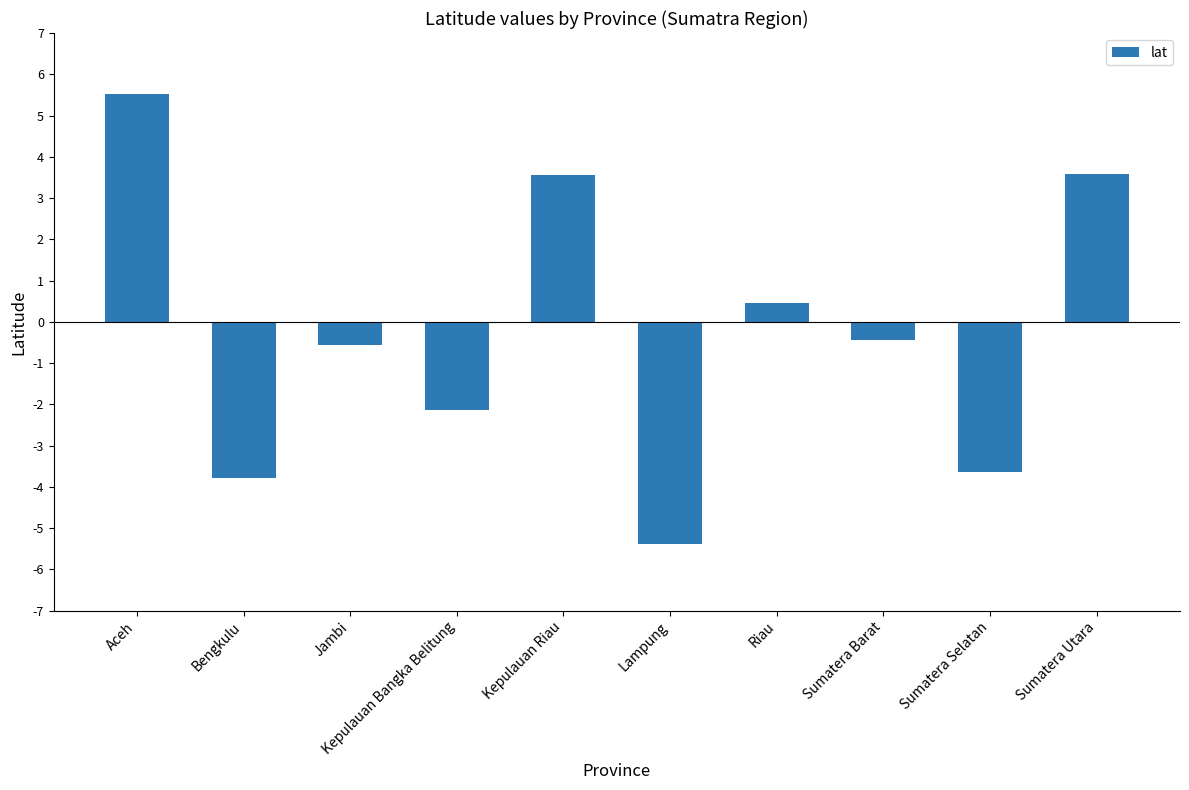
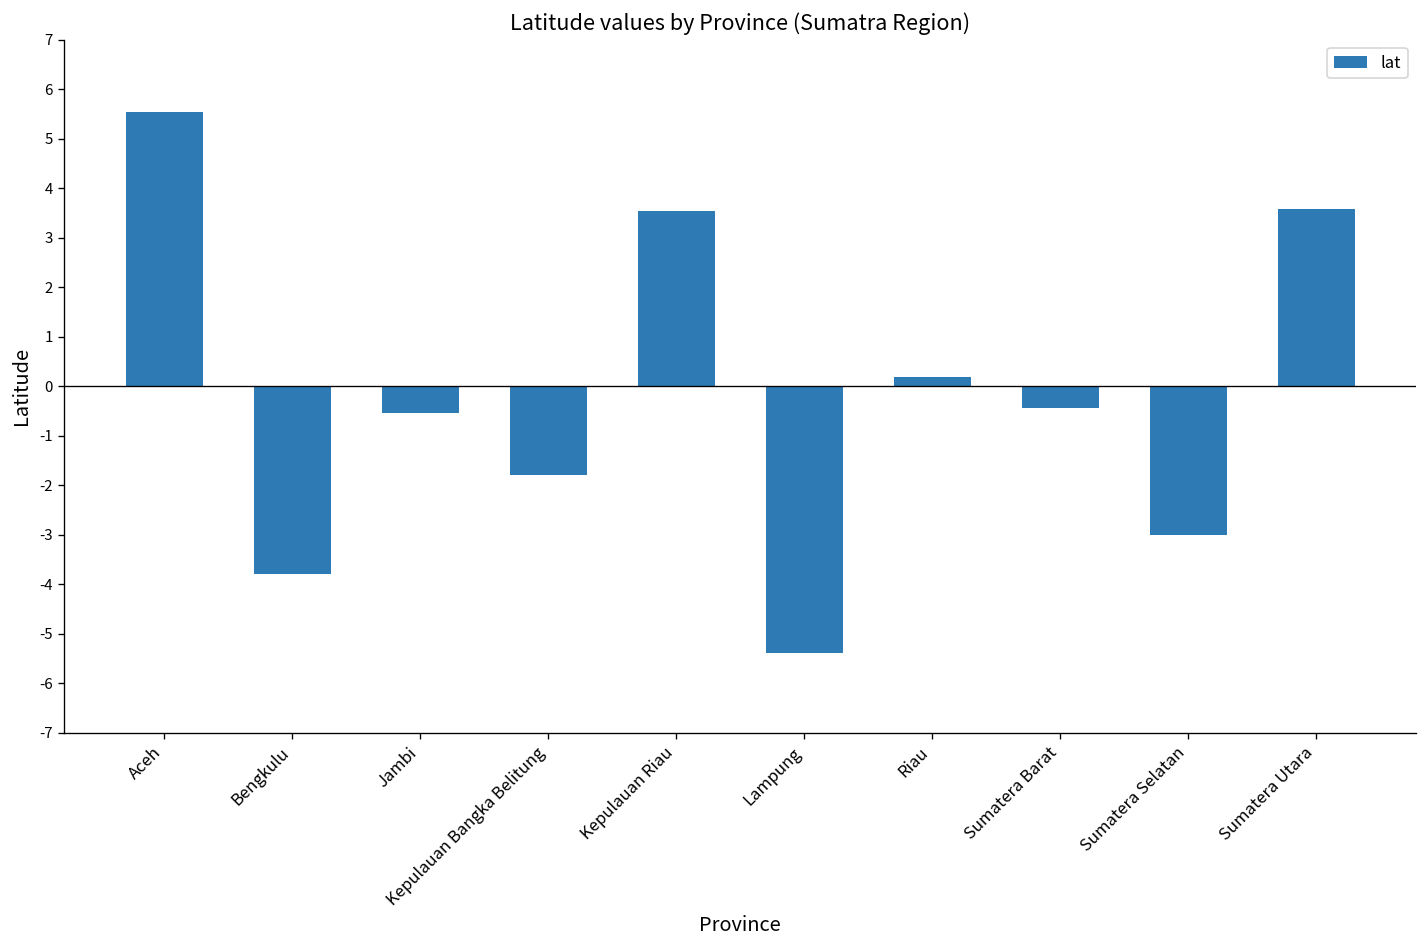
Kepulauan Bangka Belitung: -2.1 -> -1.8
Riau: 0.5 -> 0.2
Sumatera Selatan: -3.7 -> -3.0
